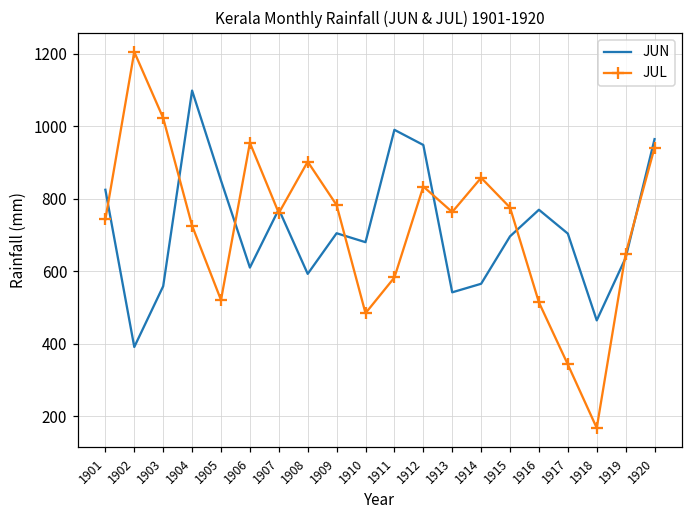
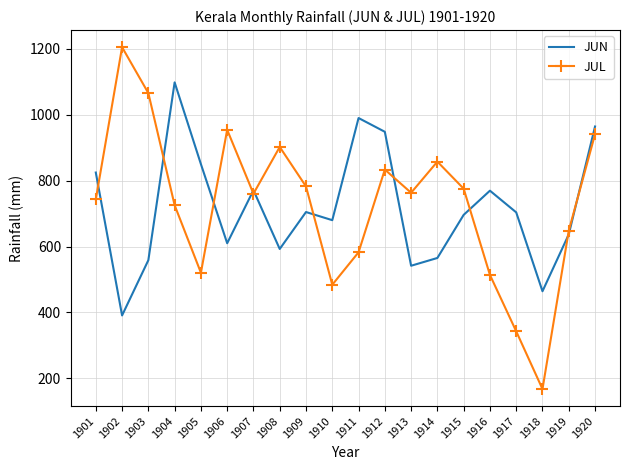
JUL, 1903: 1020 -> 1070
